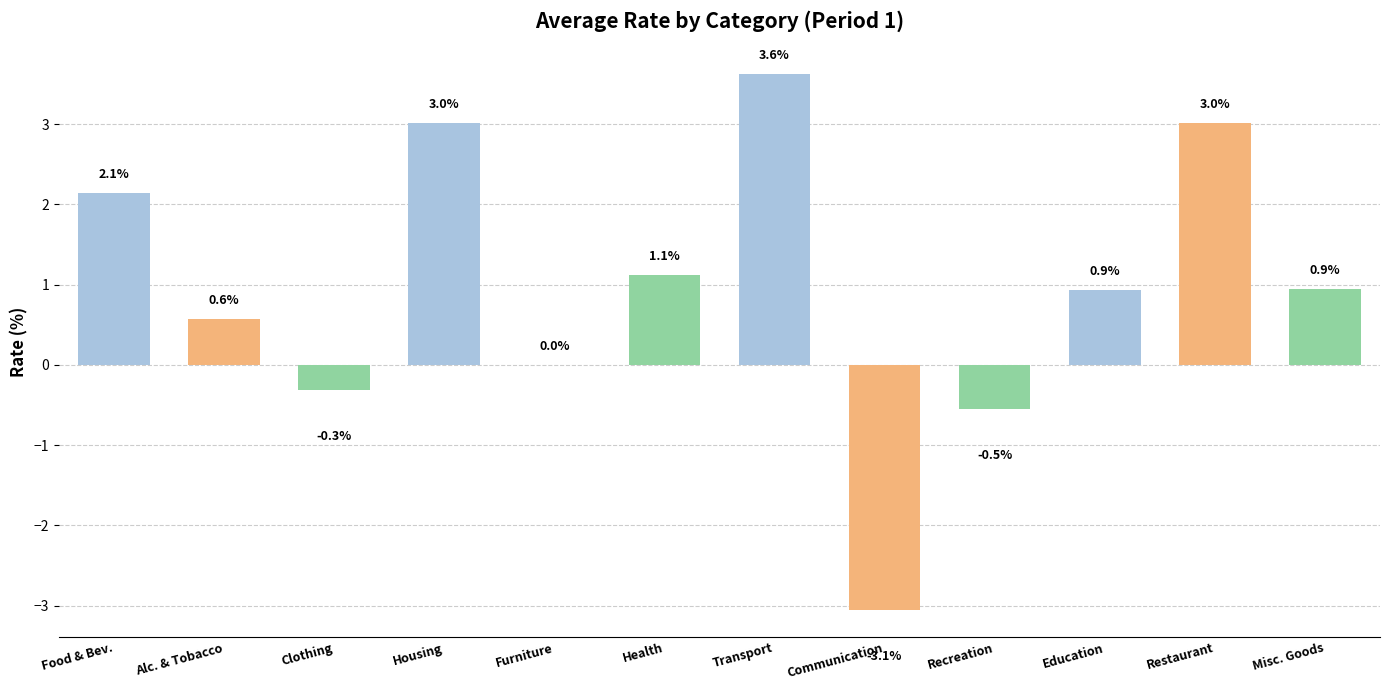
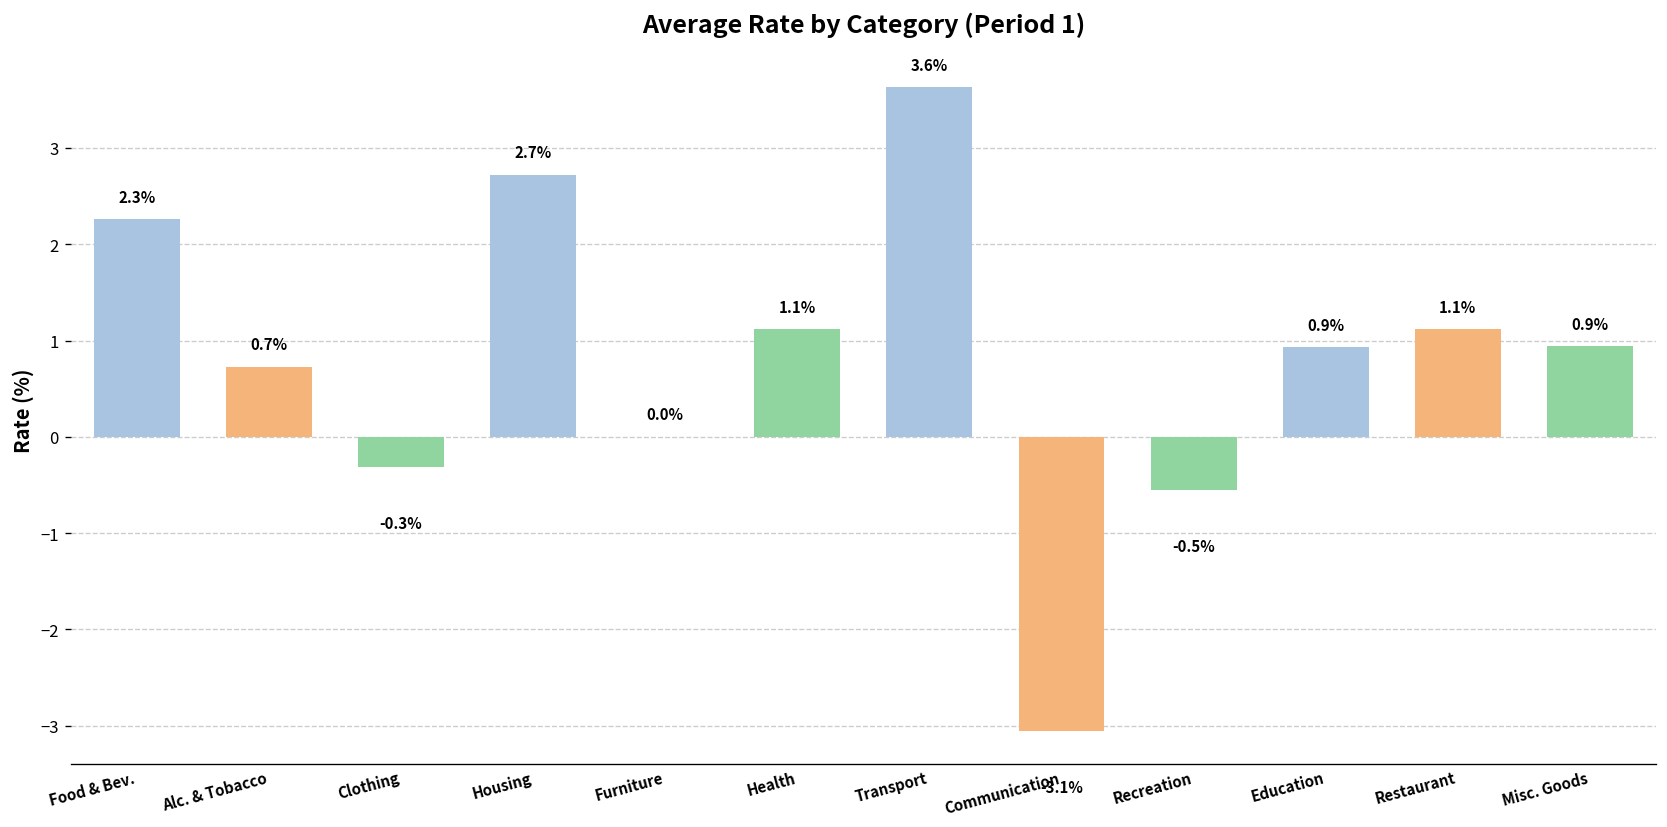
Food & Bev.: 2.1% -> 2.3%
Alc. & Tobacco: 0.6% -> 0.7%
Housing: 3.0% -> 2.7%
Restaurant: 3.0% -> 1.1%
